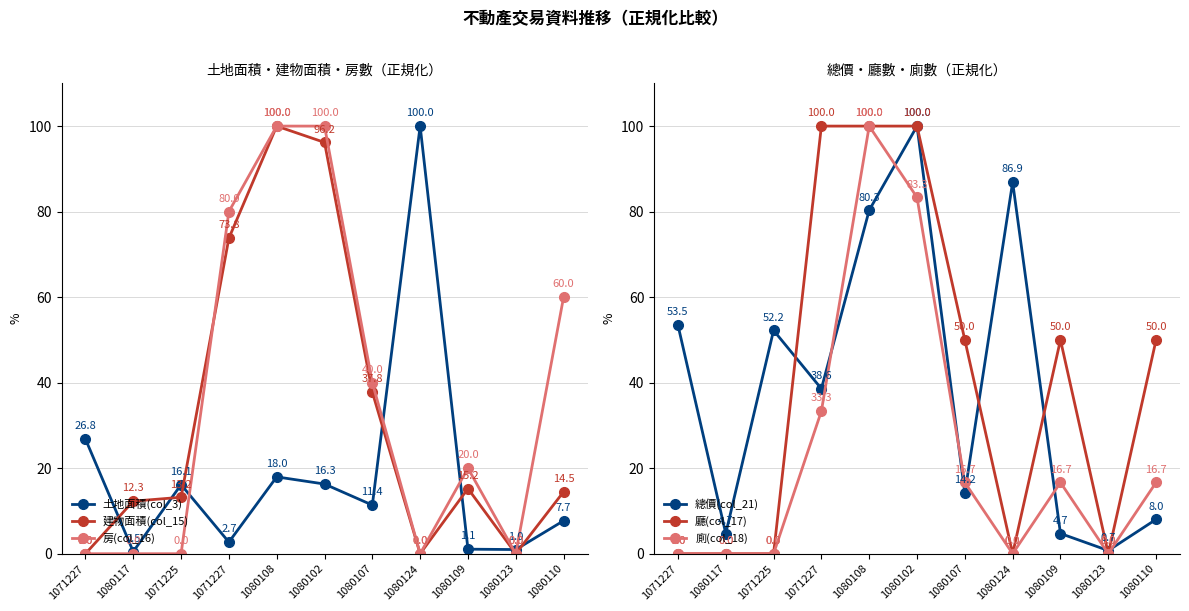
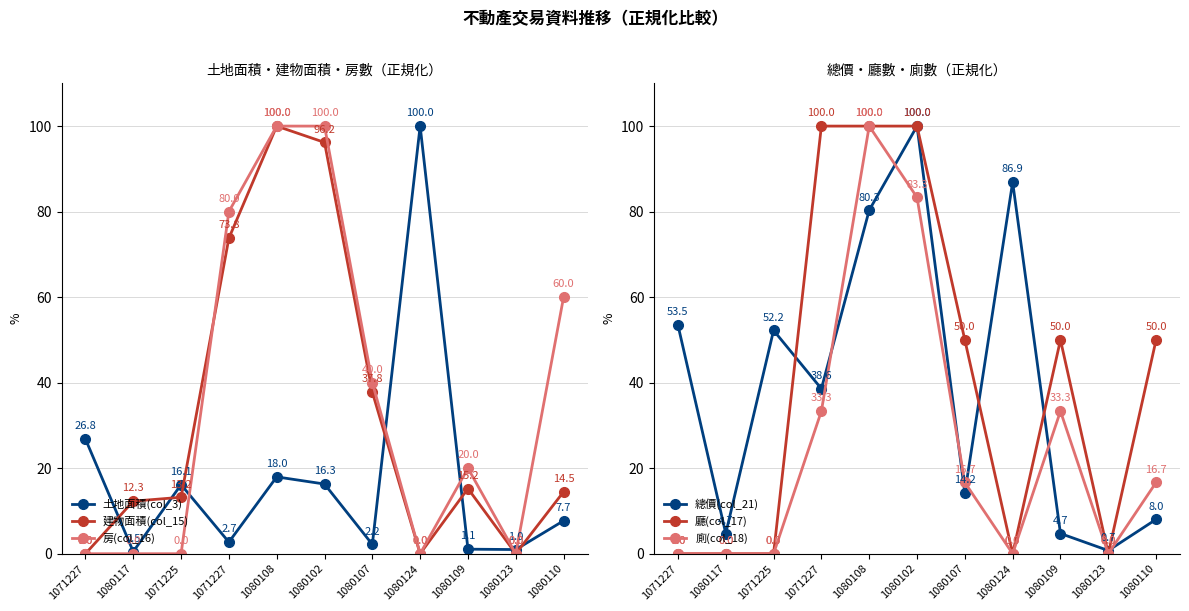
土地面積・建物面積・房數（正規化）, 土地面積(col_3), 1080107: 11.4 -> 2.2
總價・廳數・廁數（正規化）, 廁(col_18), 1080109: 16.7 -> 33.3
